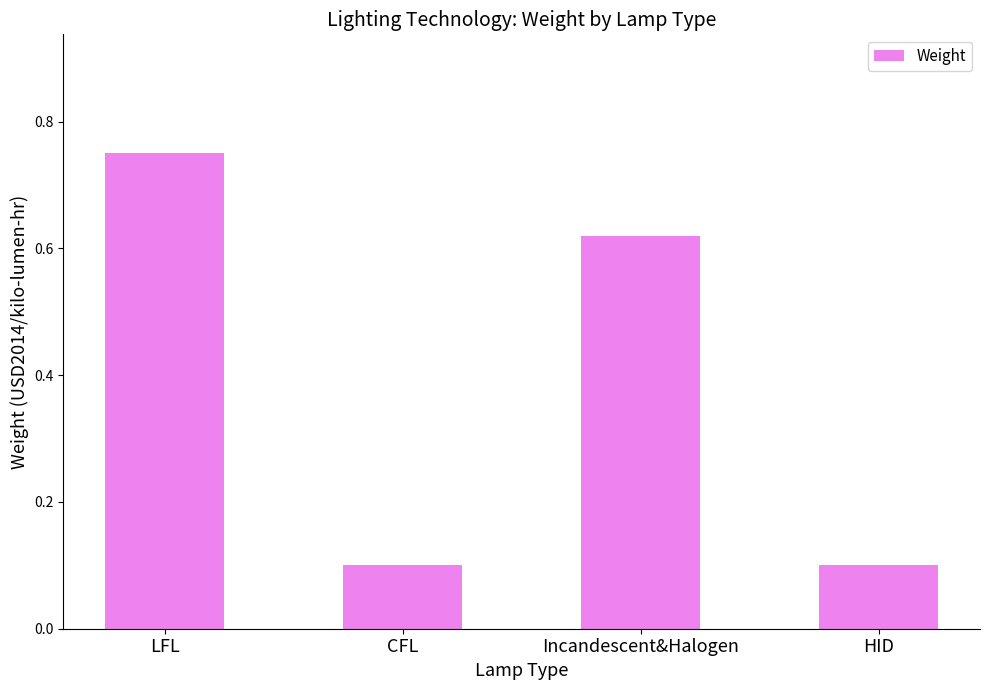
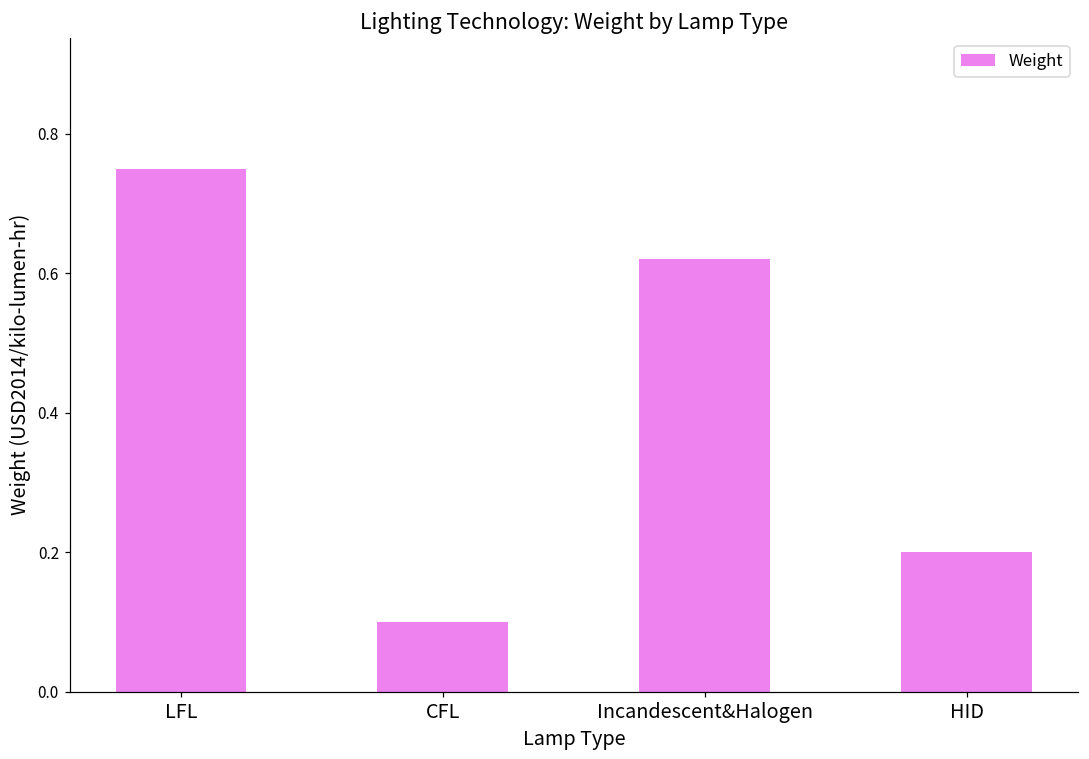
HID: 0.1 -> 0.2
